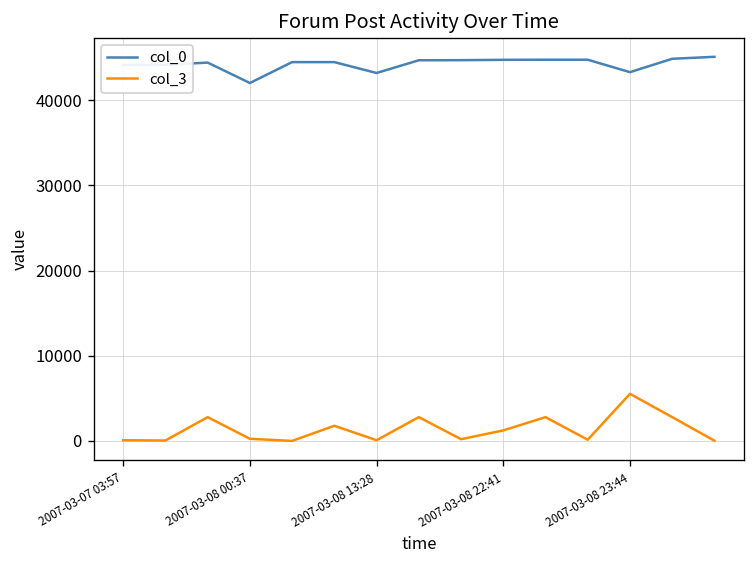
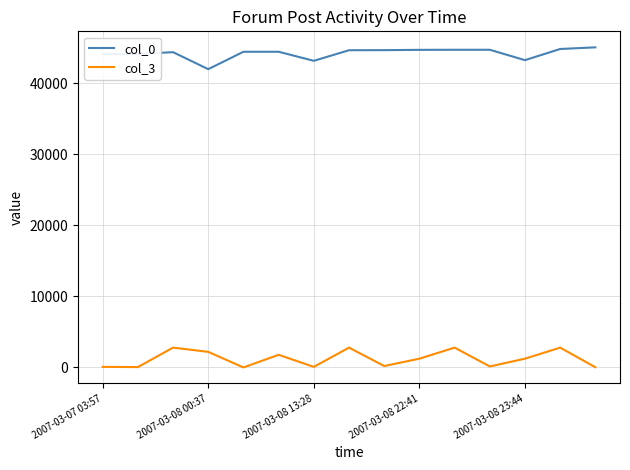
col_3, 2007-03-08 00:37: 0 -> 2000
col_3, 2007-03-08 23:44: 6000 -> 1000
